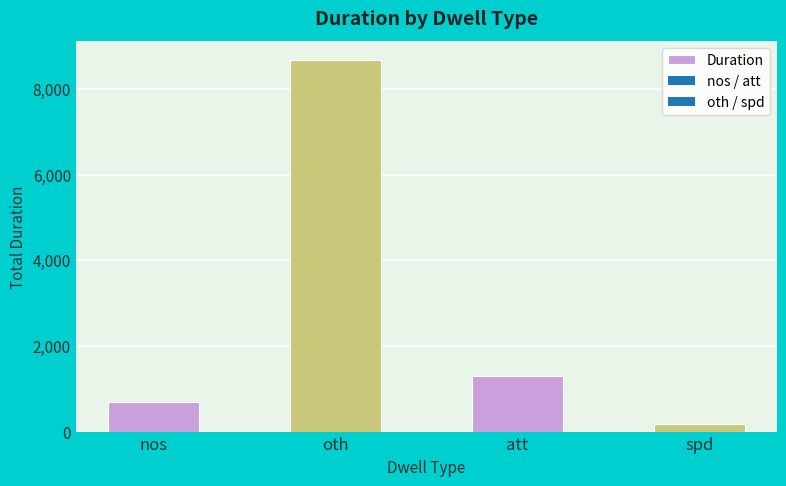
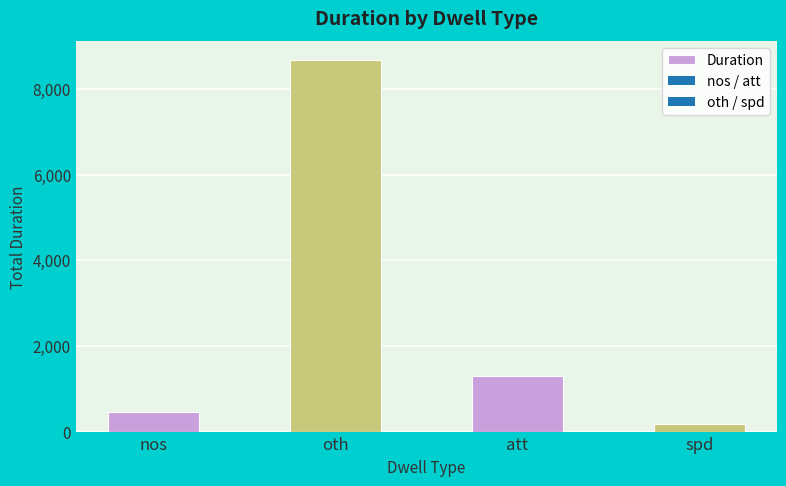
nos: 700 -> 500
